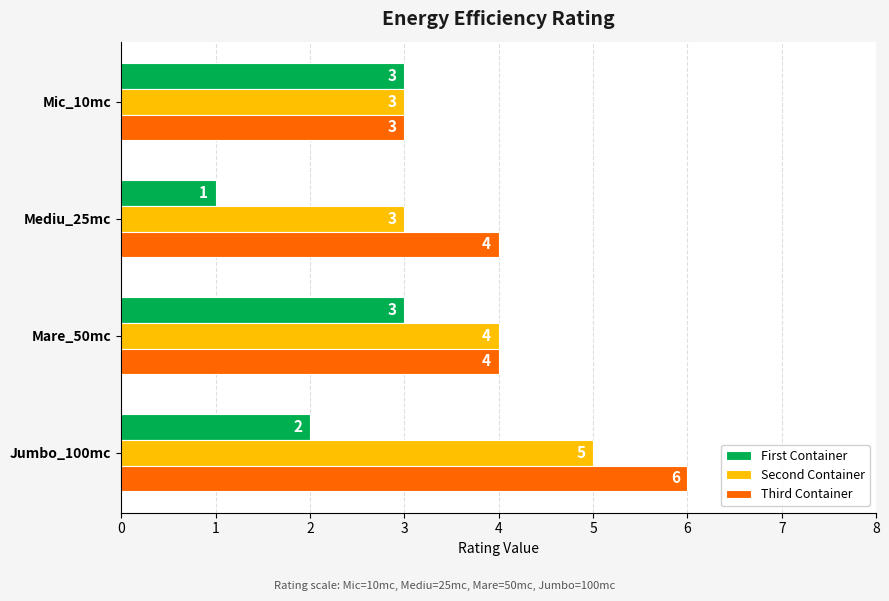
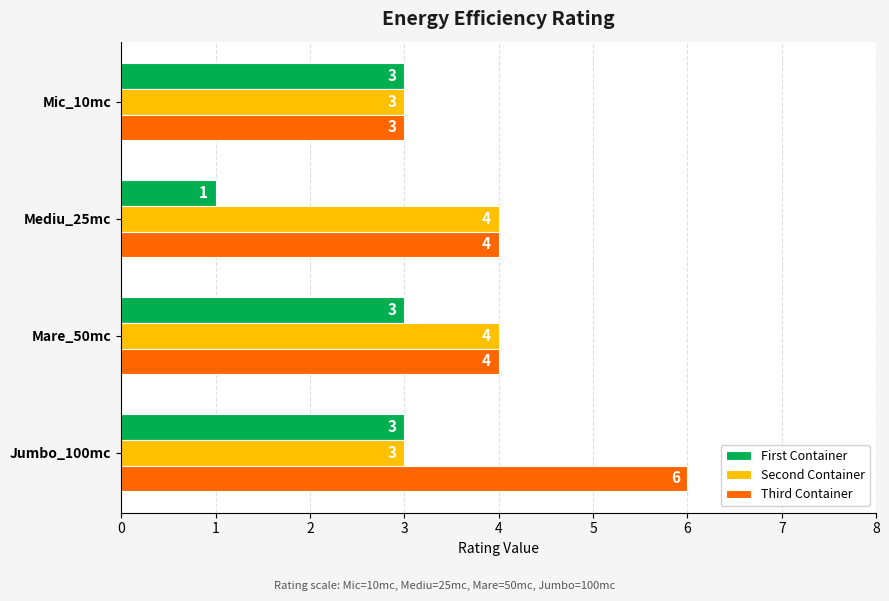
Second Container, Mediu_25mc: 3 -> 4
First Container, Jumbo_100mc: 2 -> 3
Second Container, Jumbo_100mc: 5 -> 3
